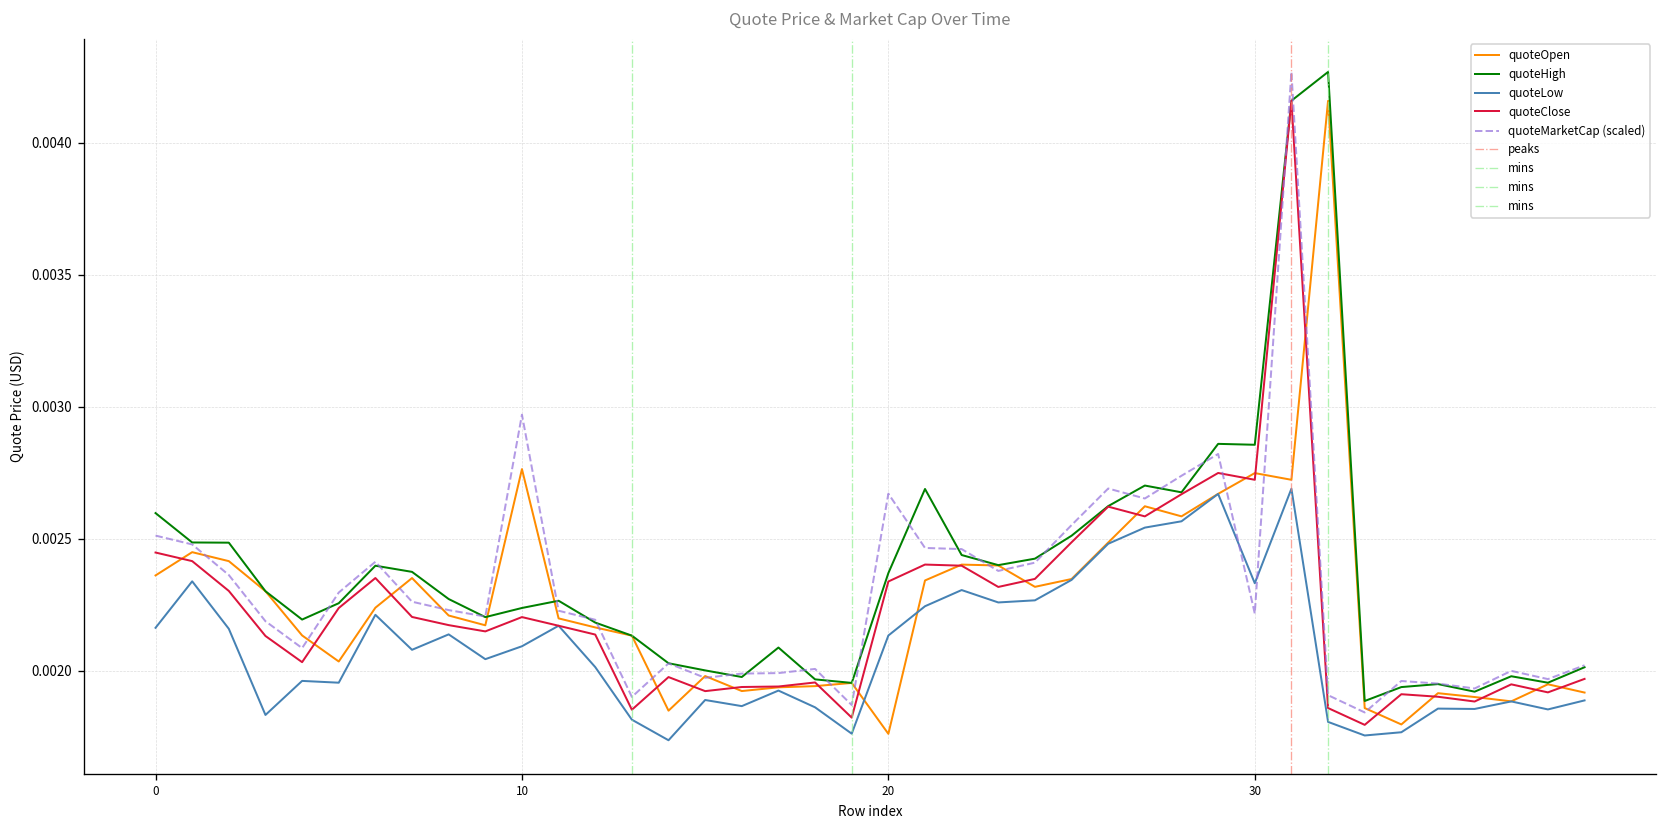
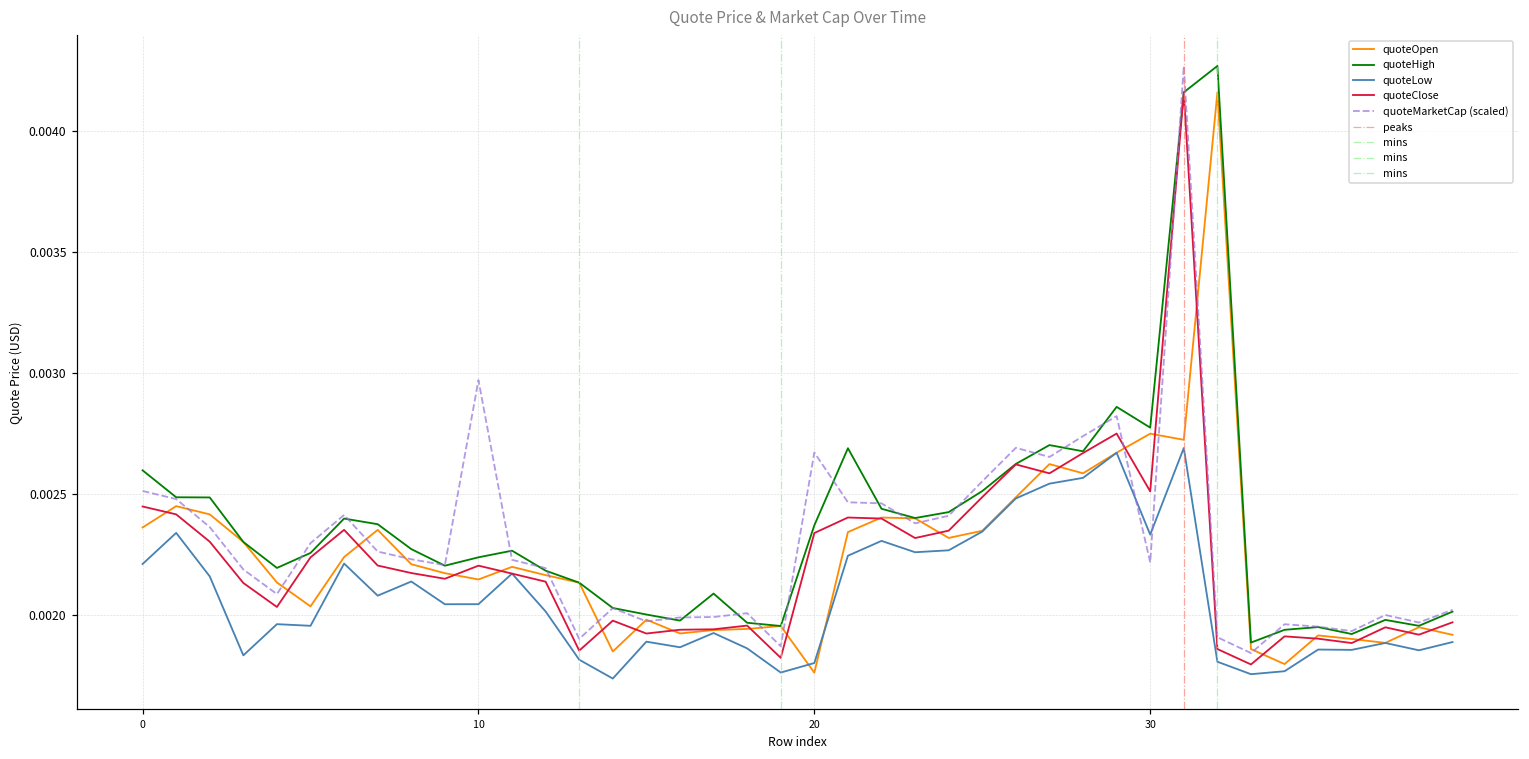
quoteLow, 0: 0.00216 -> 0.00221
quoteOpen, 10: 0.00276 -> 0.00215
quoteLow, 10: 0.00209 -> 0.00204
quoteLow, 20: 0.00213 -> 0.00180
quoteHigh, 30: 0.00286 -> 0.00277
quoteClose, 30: 0.00272 -> 0.00251
